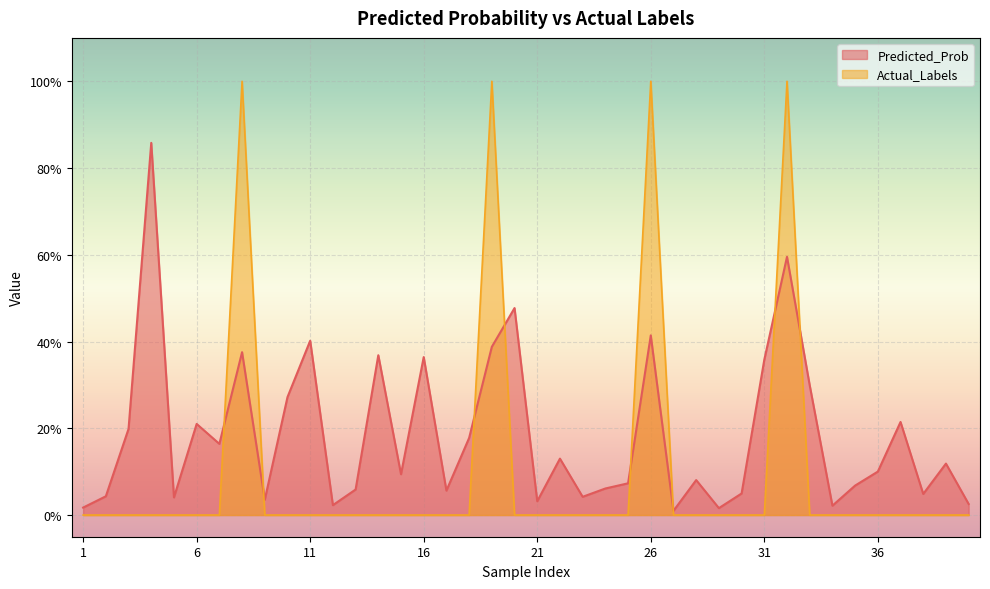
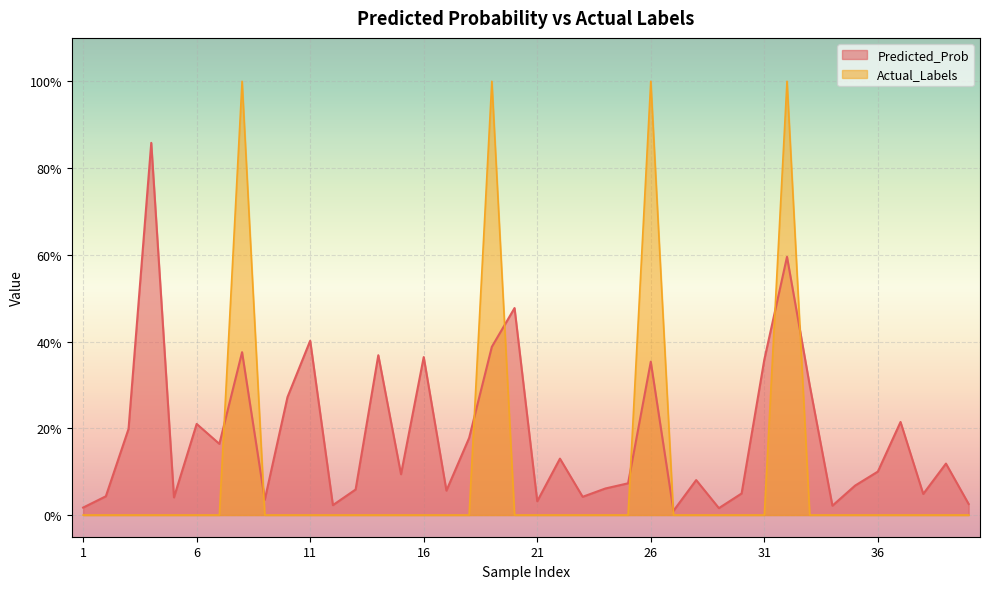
Predicted_Prob, 26: 41% -> 35%
